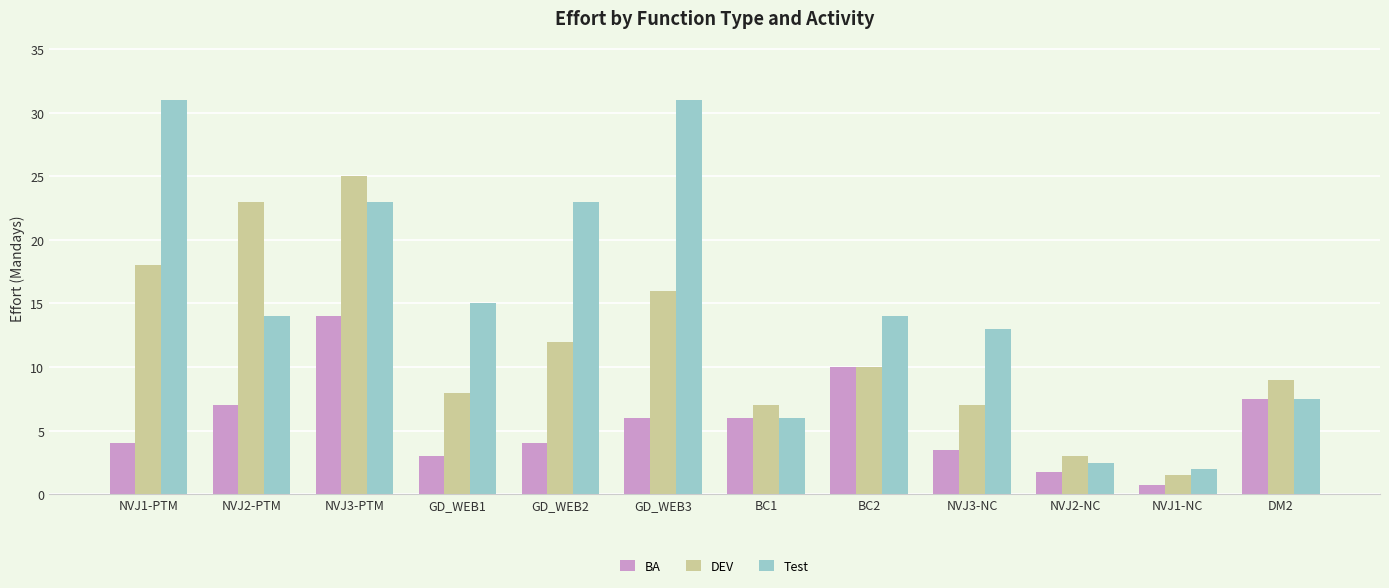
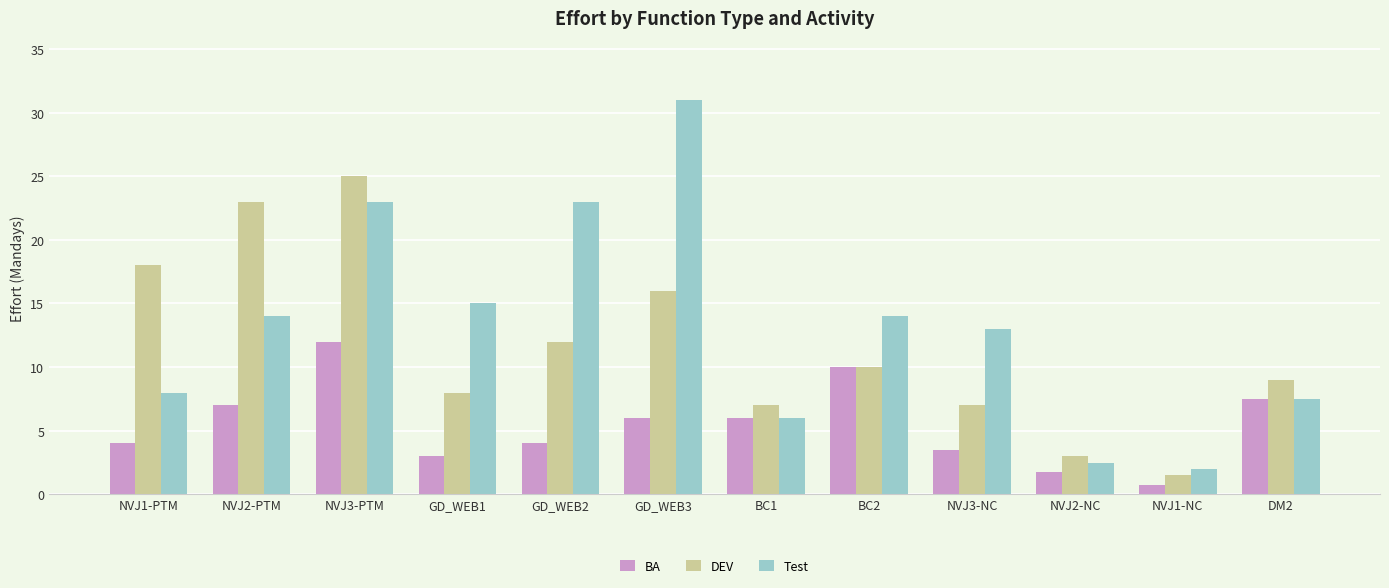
Test, NVJ1-PTM: 31 -> 8
BA, NVJ3-PTM: 14 -> 12
